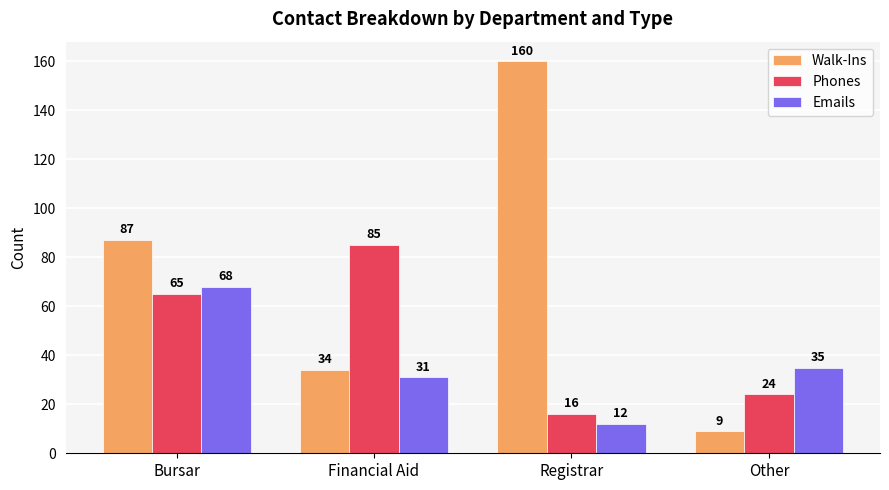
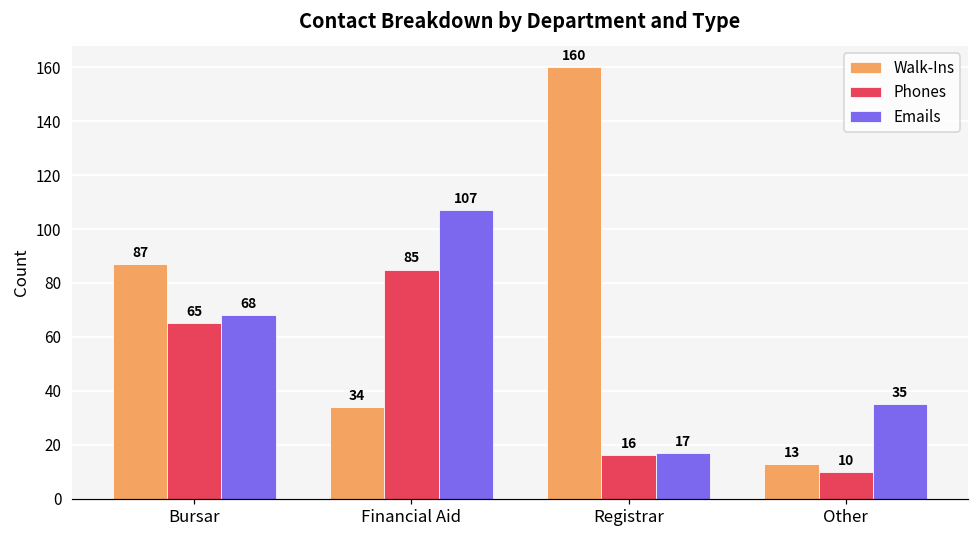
Emails, Financial Aid: 31 -> 107
Emails, Registrar: 12 -> 17
Walk-Ins, Other: 9 -> 13
Phones, Other: 24 -> 10
